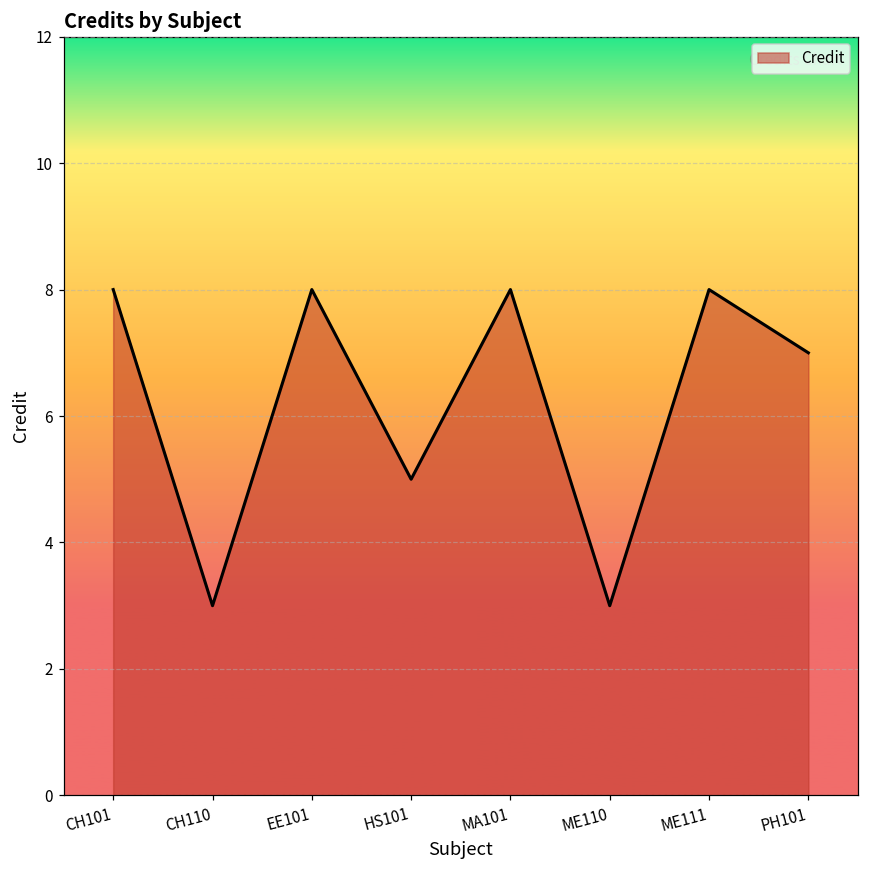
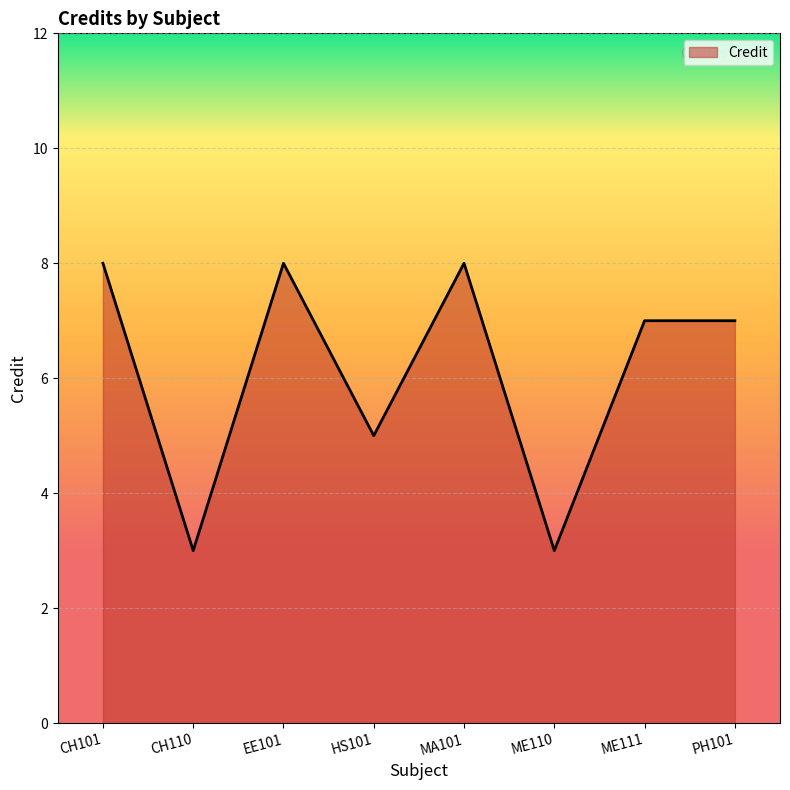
ME111: 8 -> 7
